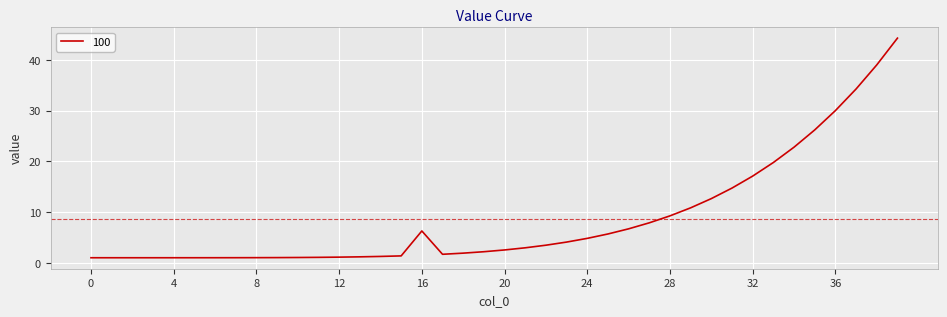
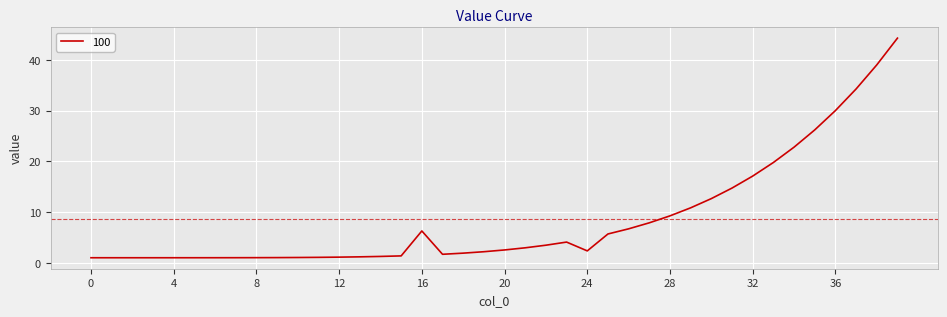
24: 5 -> 2
